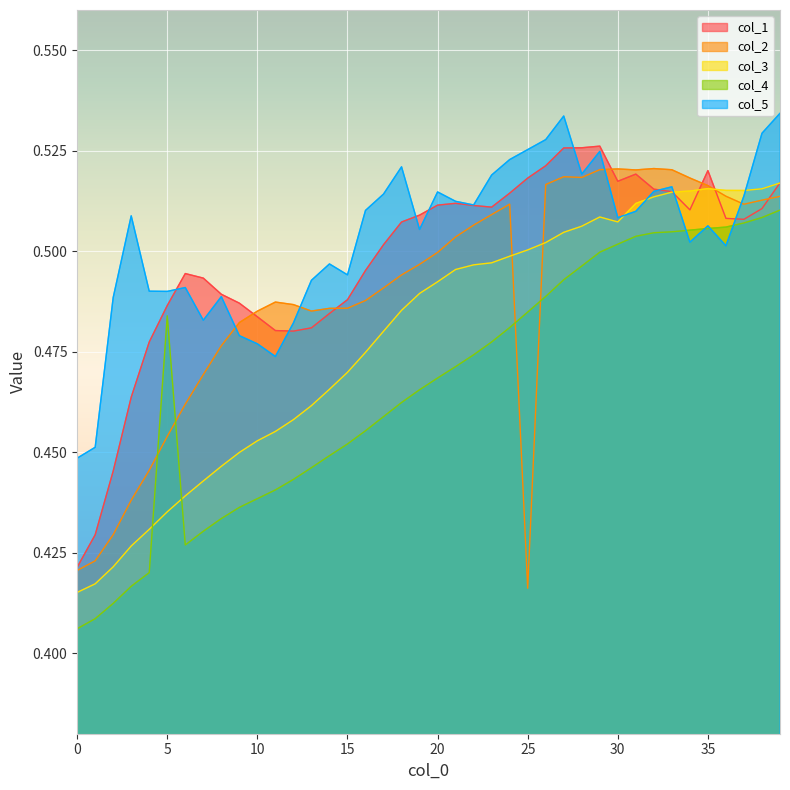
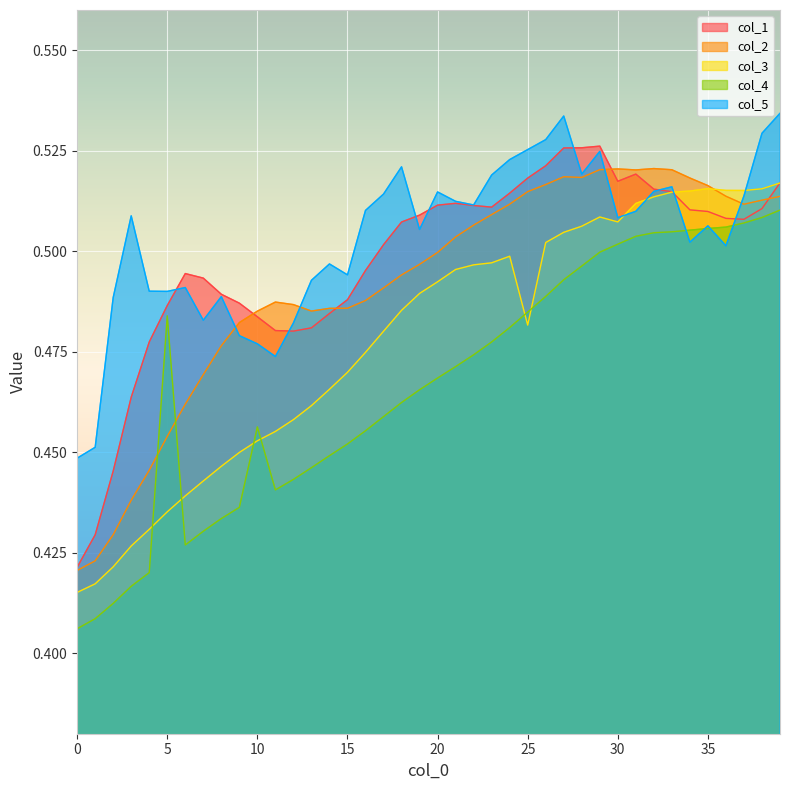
col_4, 10: 0.438 -> 0.456
col_2, 25: 0.416 -> 0.515
col_3, 25: 0.500 -> 0.482
col_1, 35: 0.520 -> 0.510
